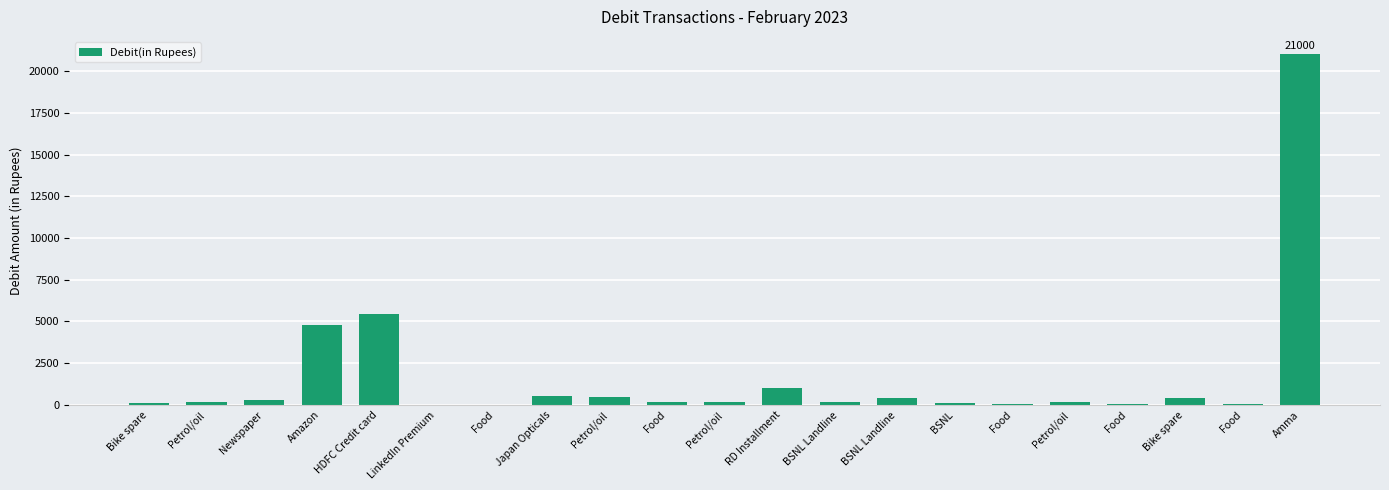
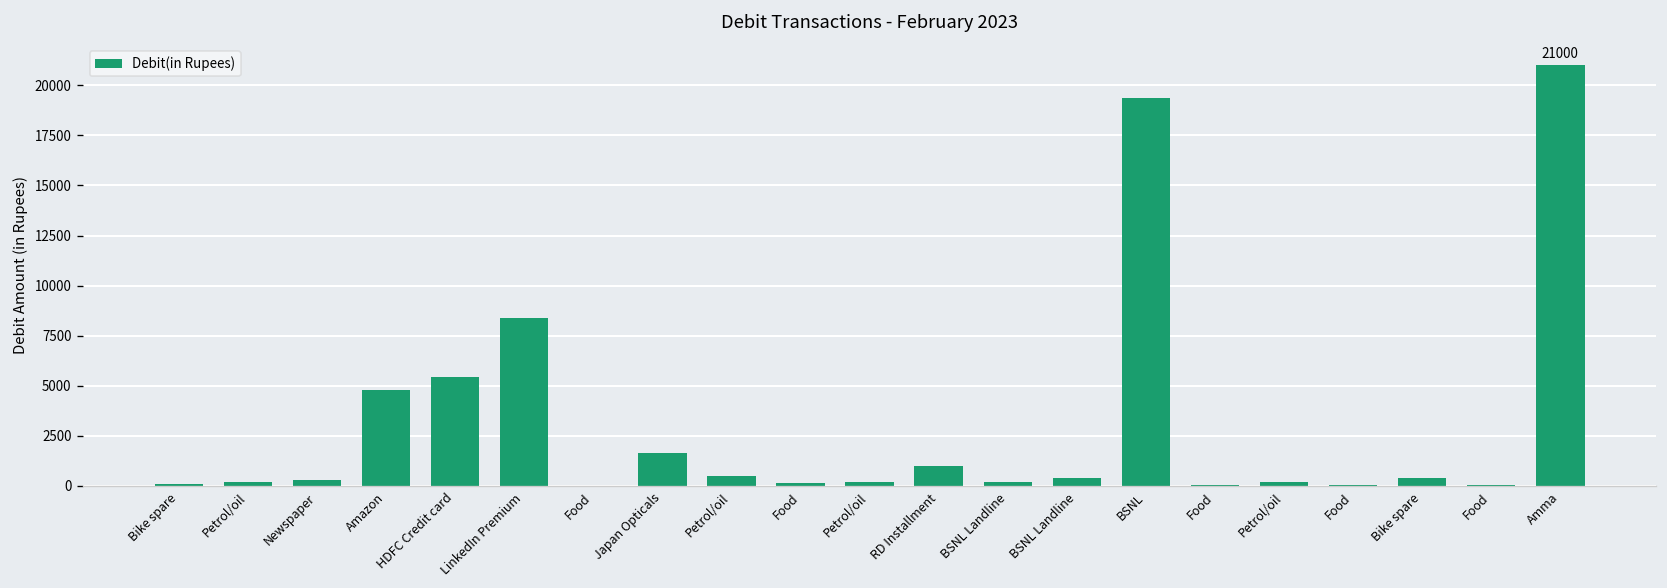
LinkedIn Premium: 0 -> 8400
Japan Opticals: 600 -> 1700
BSNL: 100 -> 19300
